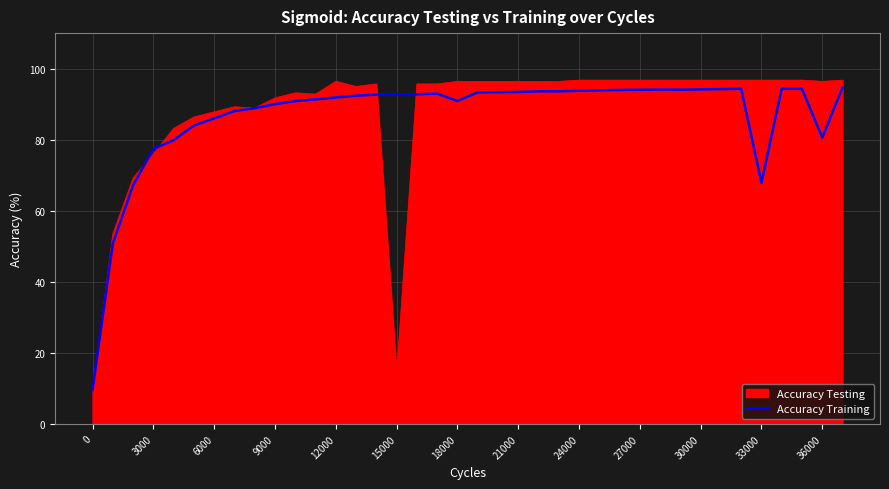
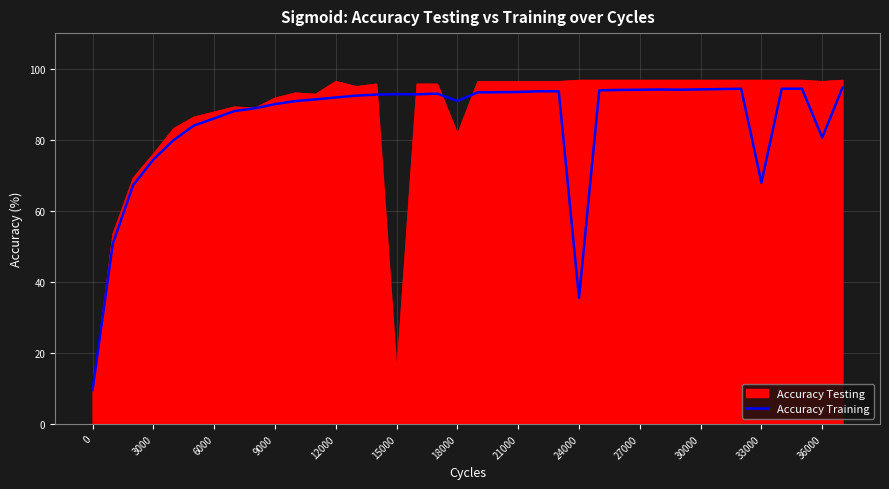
Accuracy Training, 3000: 77 -> 74
Accuracy Testing, 18000: 96 -> 82
Accuracy Training, 24000: 94 -> 36
